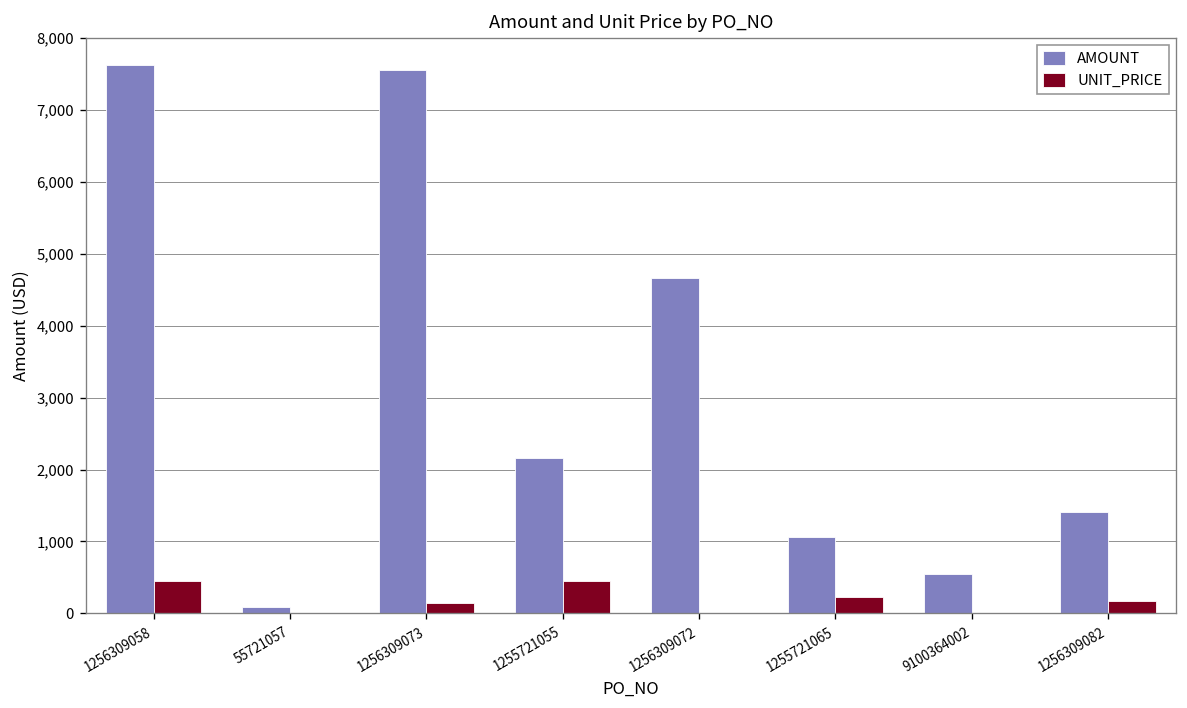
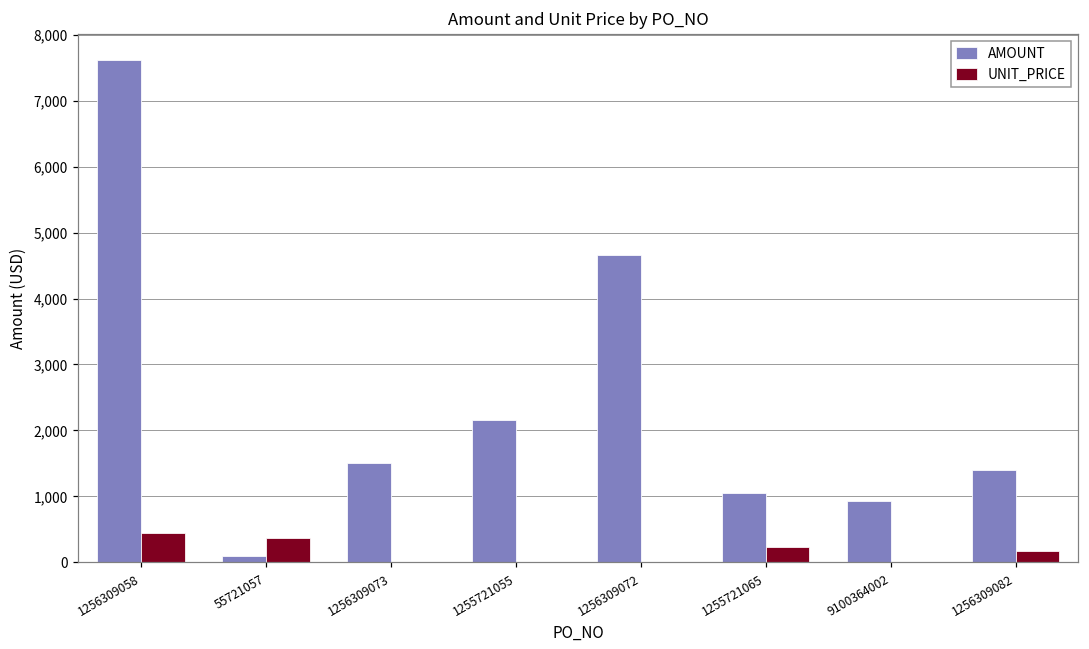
UNIT_PRICE, 55721057: 0 -> 400
AMOUNT, 1256309073: 7,600 -> 1,500
UNIT_PRICE, 1256309073: 100 -> 0
UNIT_PRICE, 1255721055: 400 -> 0
AMOUNT, 9100364002: 500 -> 900
